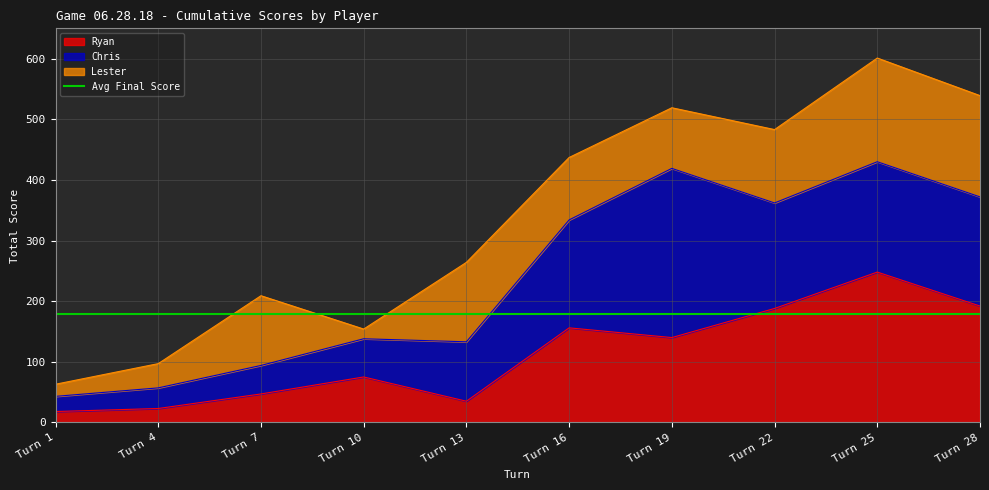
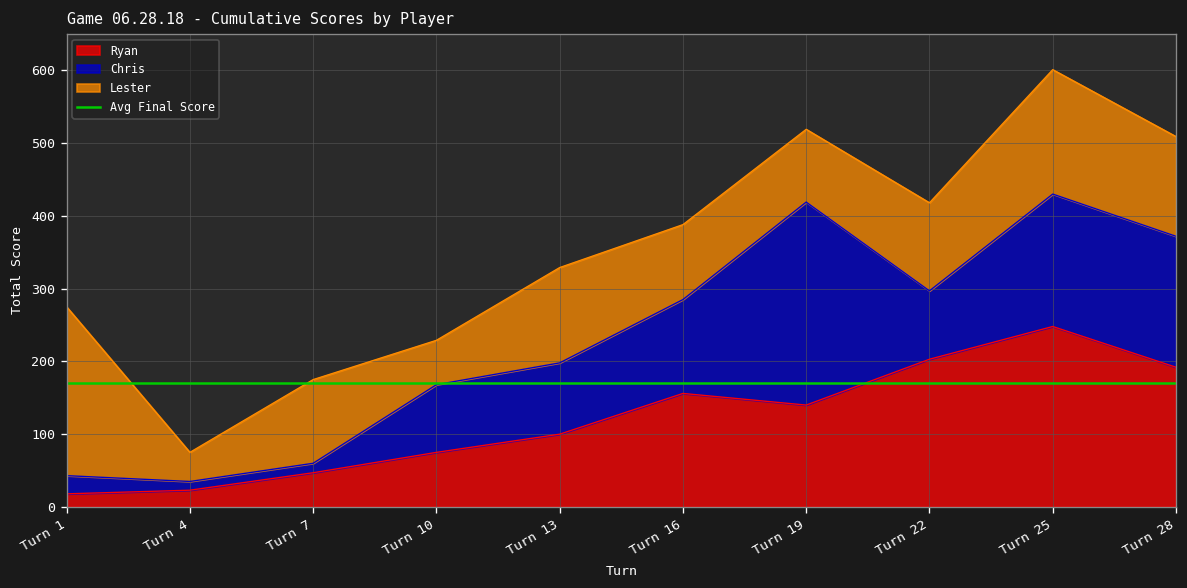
Lester, Turn 1: 20 -> 230
Chris, Turn 4: 30 -> 10
Chris, Turn 7: 50 -> 10
Chris, Turn 10: 60 -> 90
Lester, Turn 10: 20 -> 60
Ryan, Turn 13: 40 -> 100
Chris, Turn 16: 180 -> 130
Ryan, Turn 22: 190 -> 200
Chris, Turn 22: 170 -> 90
Lester, Turn 28: 170 -> 140
